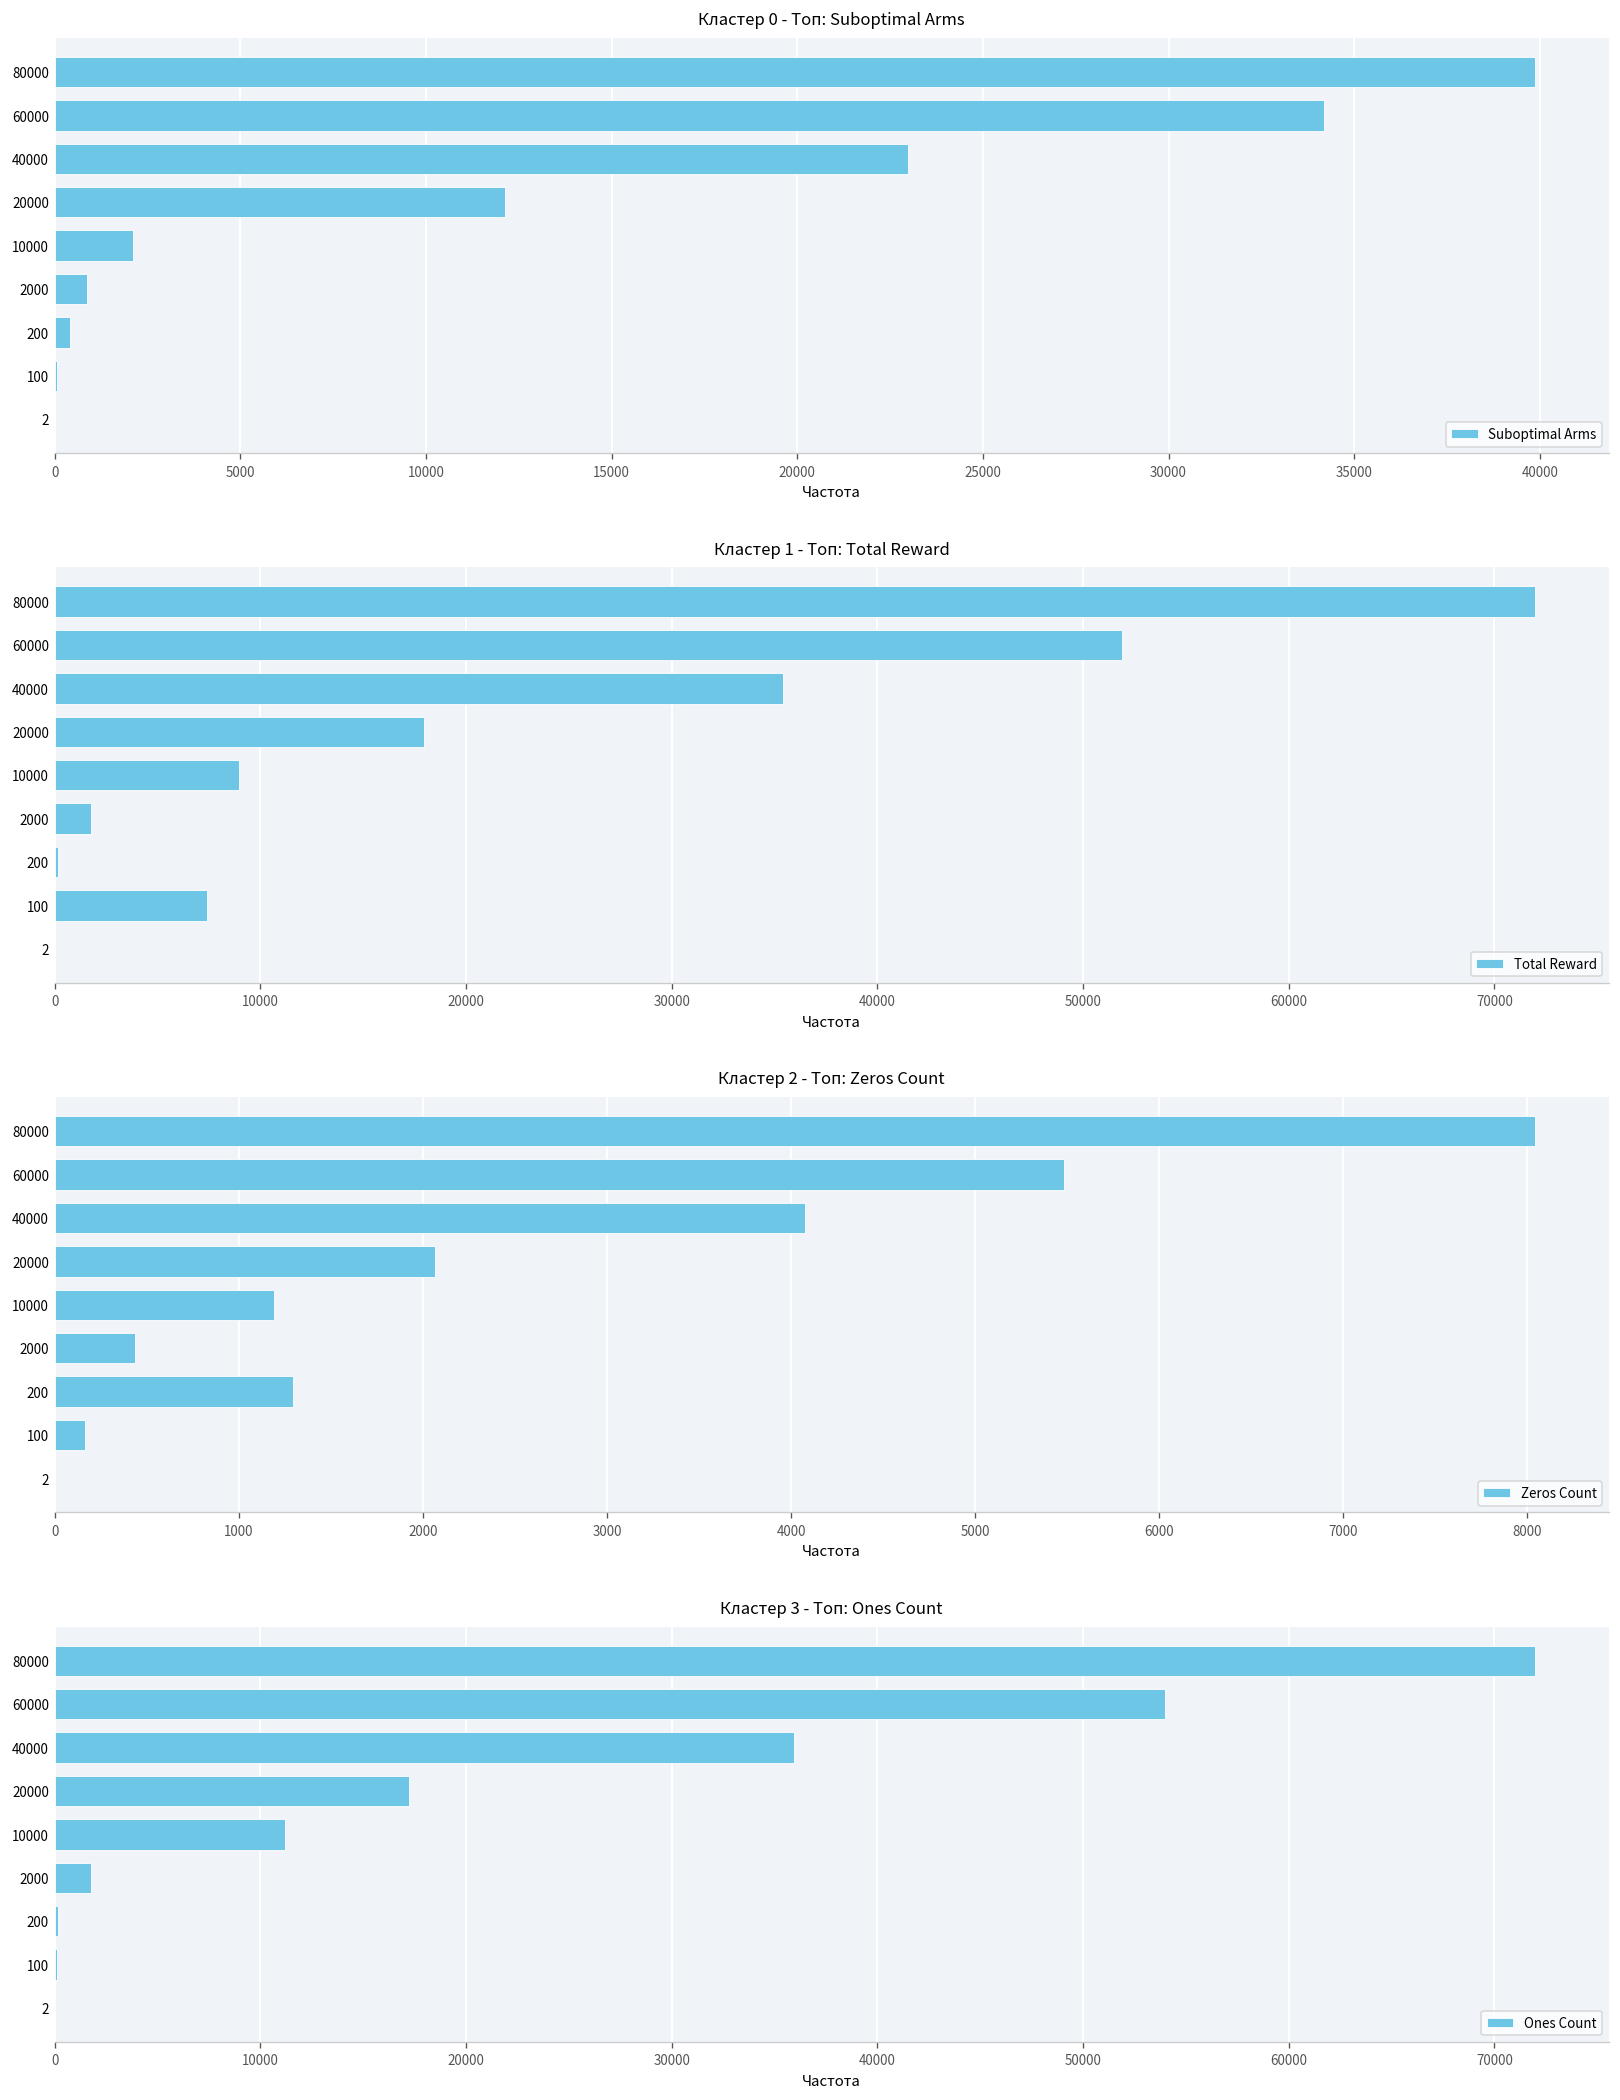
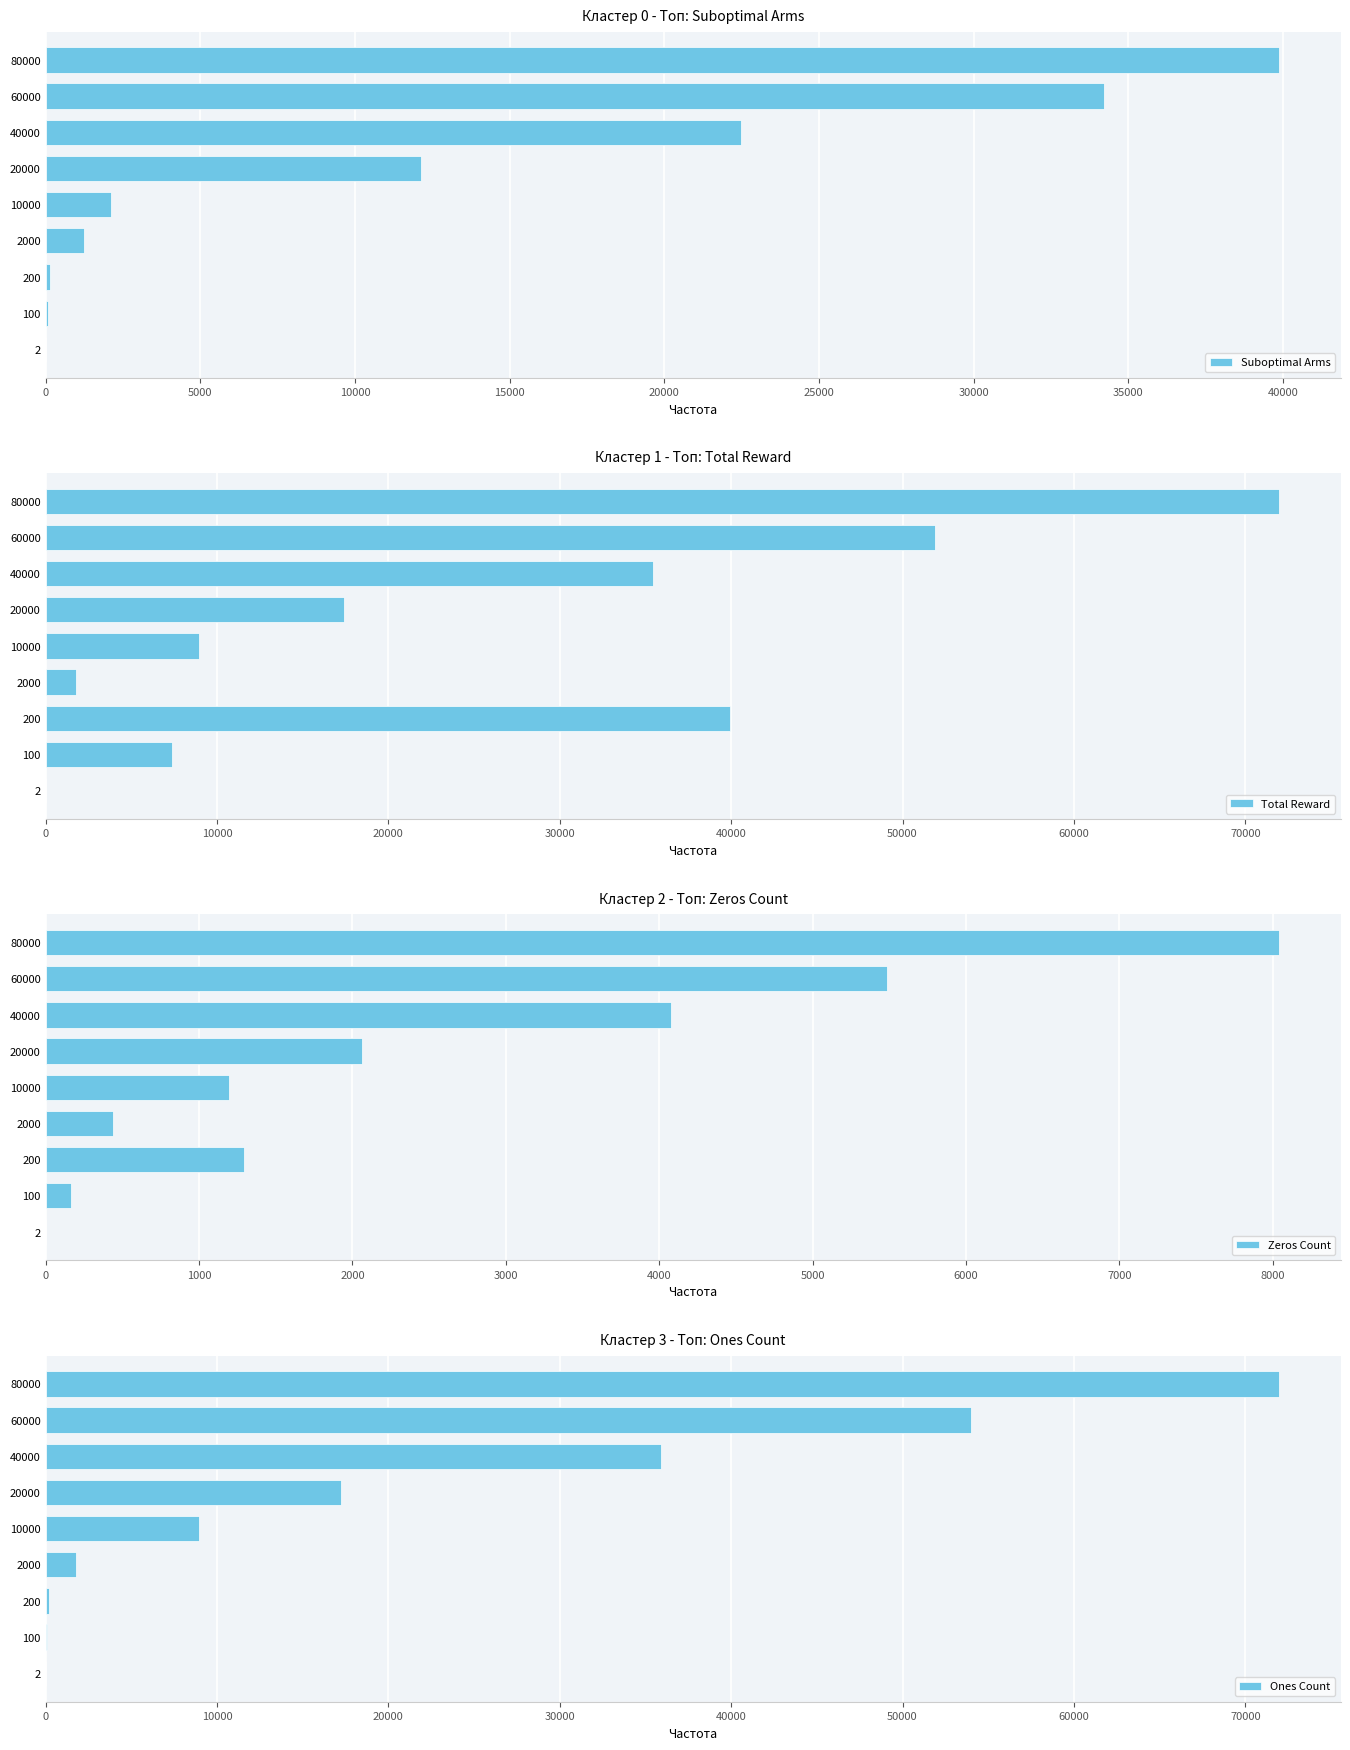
Кластер 0 - Топ: Suboptimal Arms, 40000: 23000 -> 22500
Кластер 0 - Топ: Suboptimal Arms, 2000: 900 -> 1200
Кластер 0 - Топ: Suboptimal Arms, 200: 400 -> 100
Кластер 1 - Топ: Total Reward, 20000: 17900 -> 17400
Кластер 1 - Топ: Total Reward, 200: 200 -> 39900
Кластер 3 - Топ: Ones Count, 10000: 11200 -> 8900
